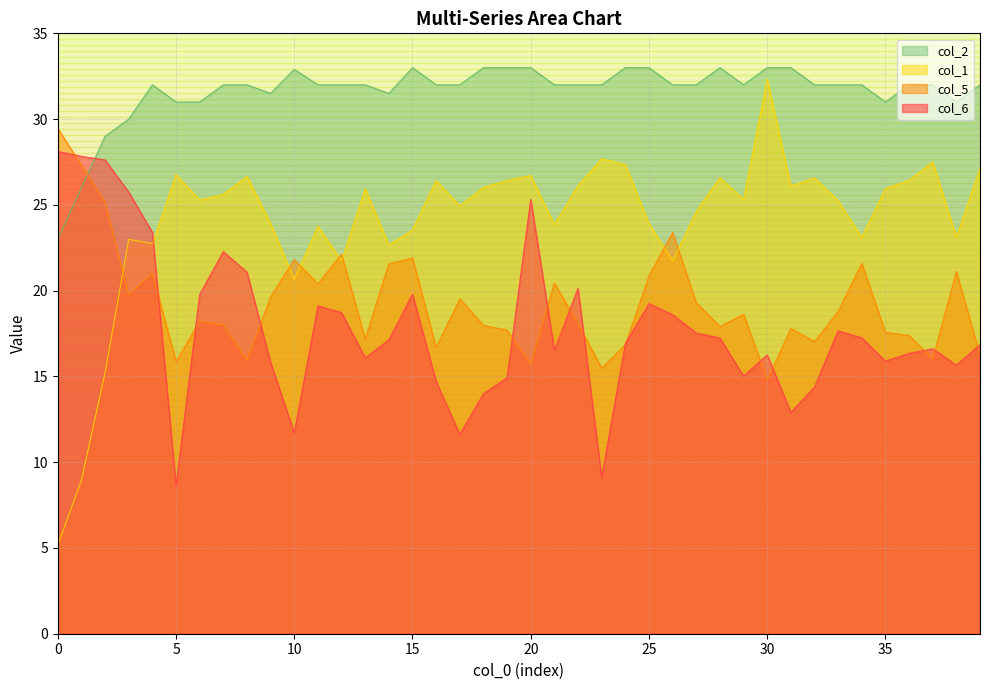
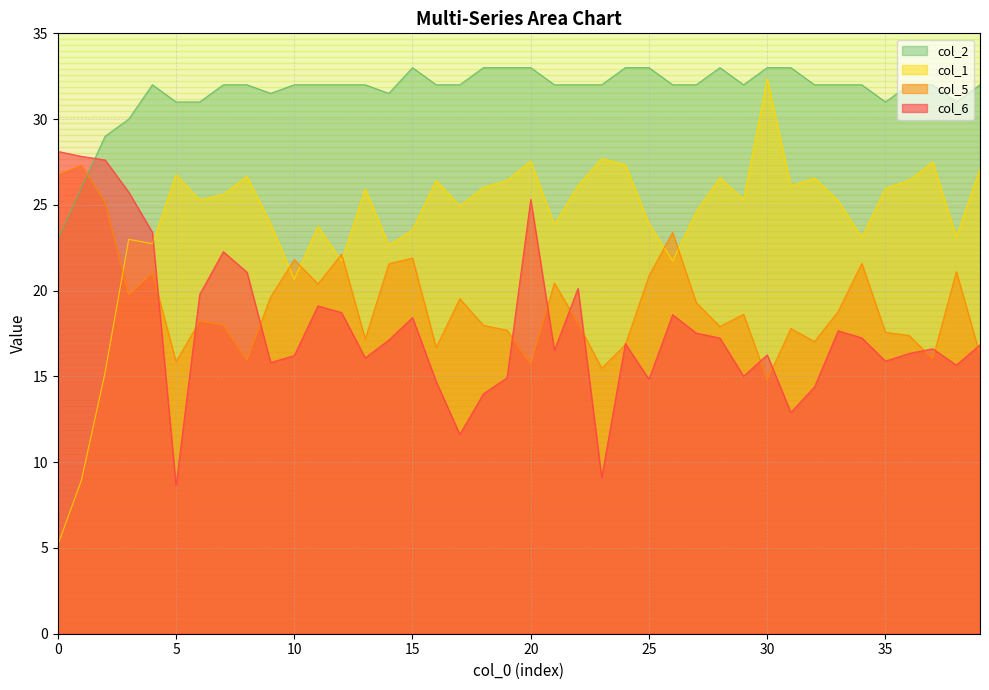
col_5, 0: 29.5 -> 26.7
col_2, 10: 32.9 -> 32.0
col_6, 10: 11.7 -> 16.2
col_6, 15: 19.8 -> 18.4
col_1, 20: 26.7 -> 27.6
col_6, 25: 19.2 -> 14.8
